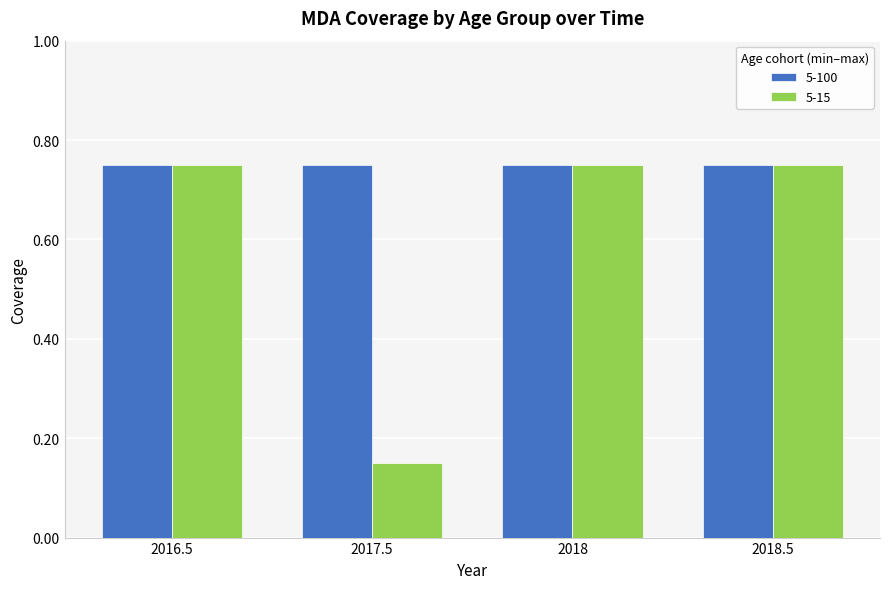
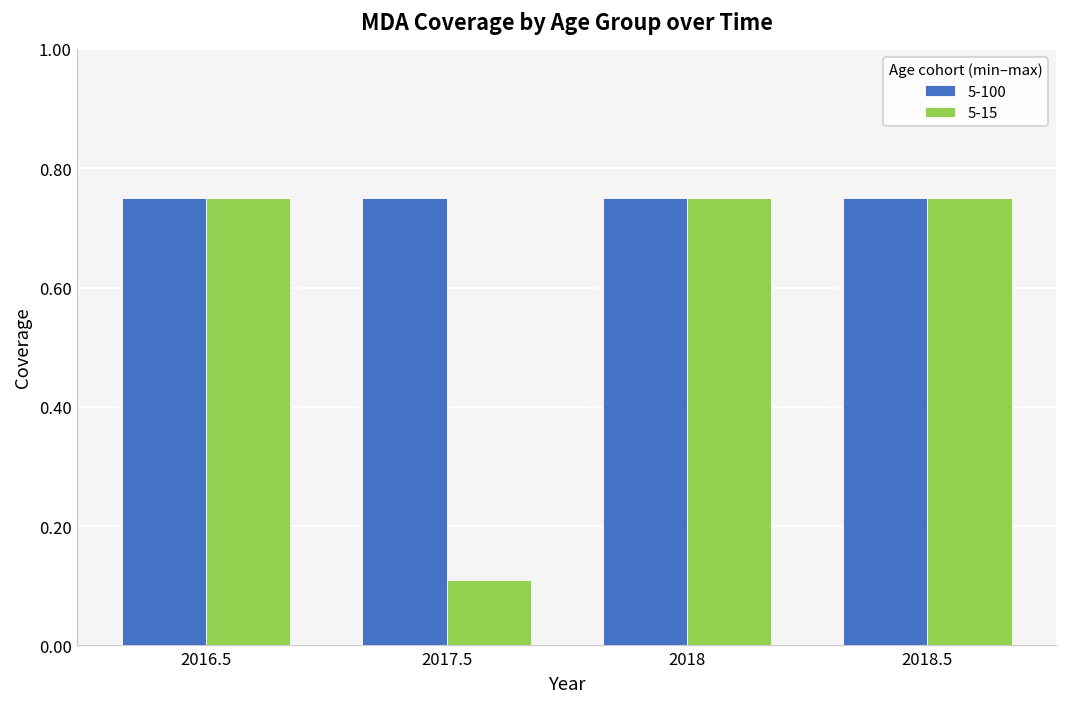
5-15, 2017.5: 0.15 -> 0.11
